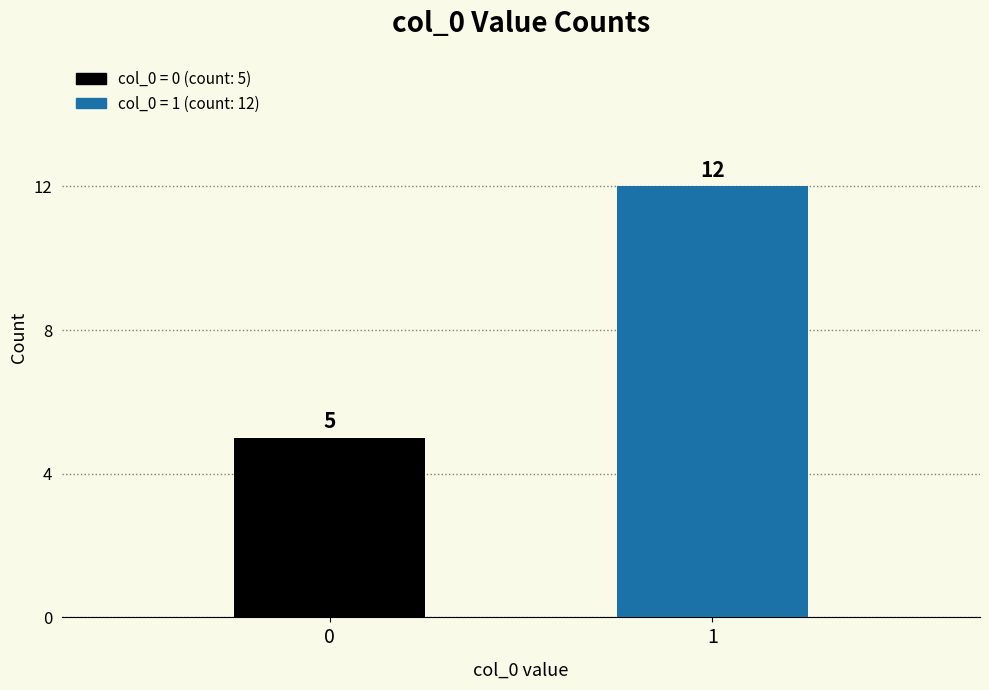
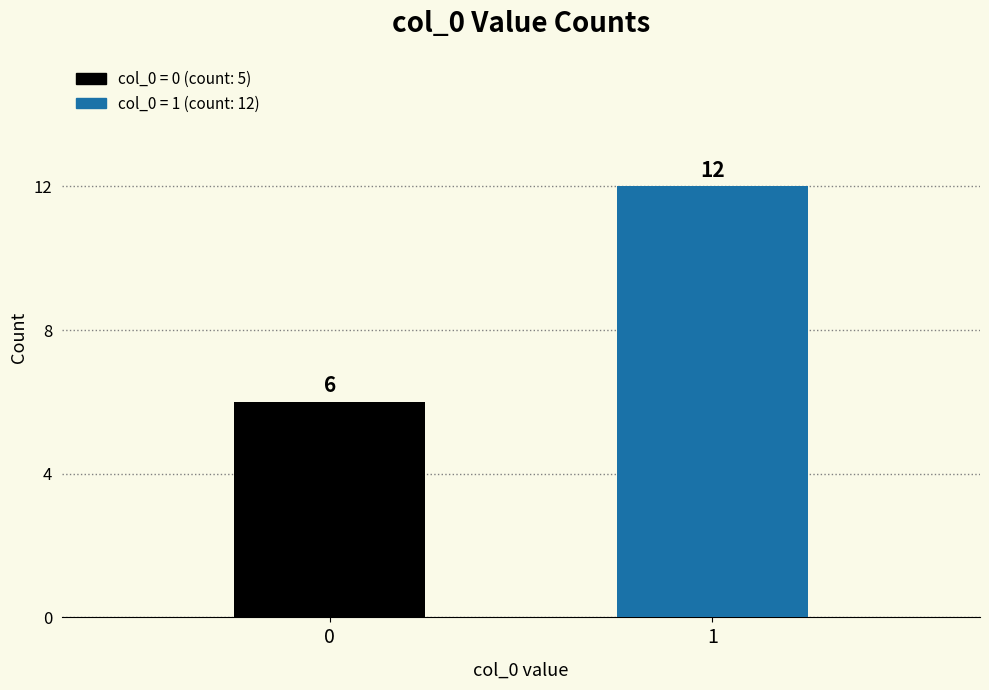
0: 5 -> 6
